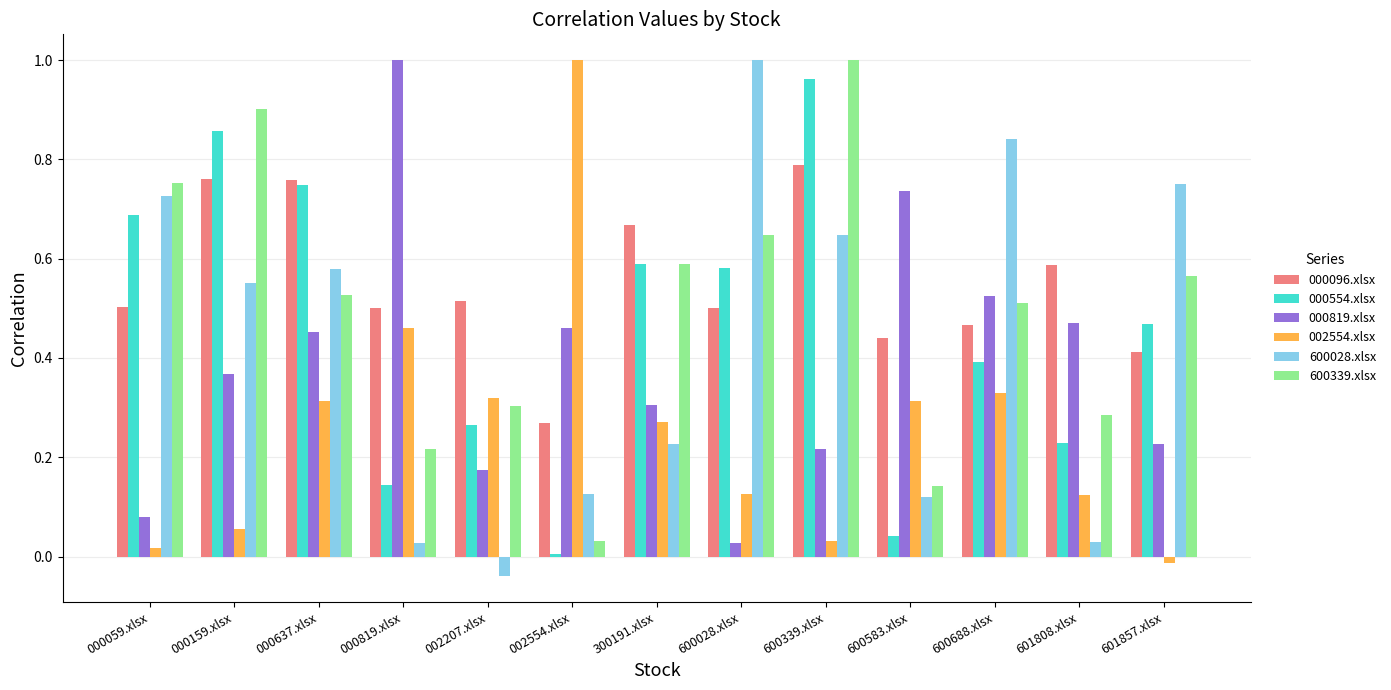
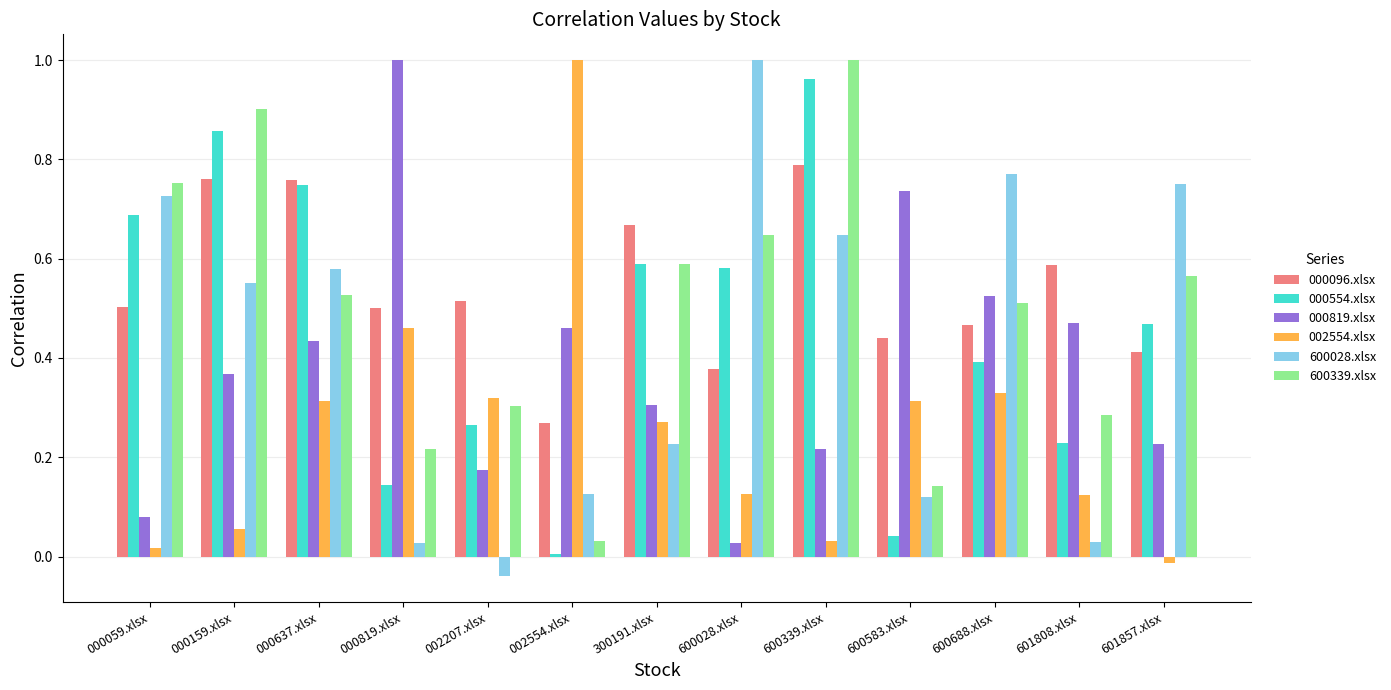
000819.xlsx, 000637.xlsx: 0.45 -> 0.43
000096.xlsx, 600028.xlsx: 0.50 -> 0.38
600028.xlsx, 600688.xlsx: 0.84 -> 0.77
